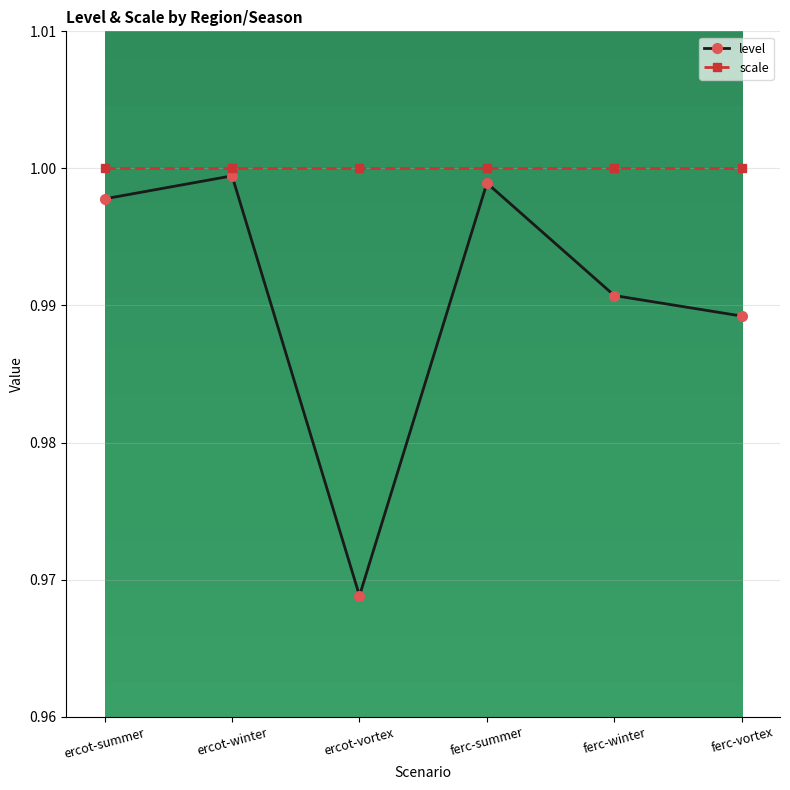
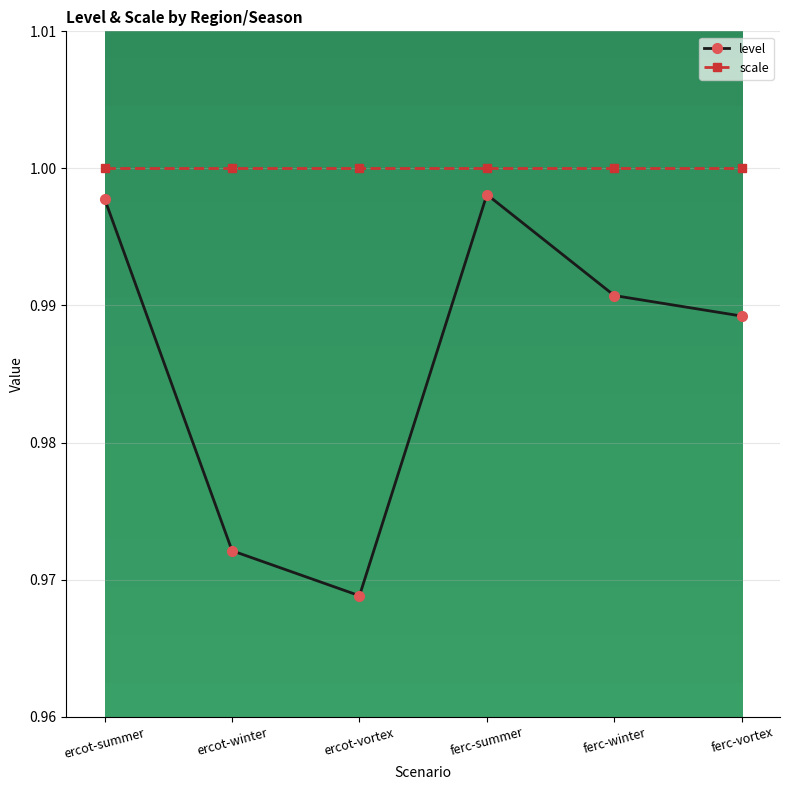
level, ercot-winter: 0.9995 -> 0.9721
level, ferc-summer: 0.9989 -> 0.9981
